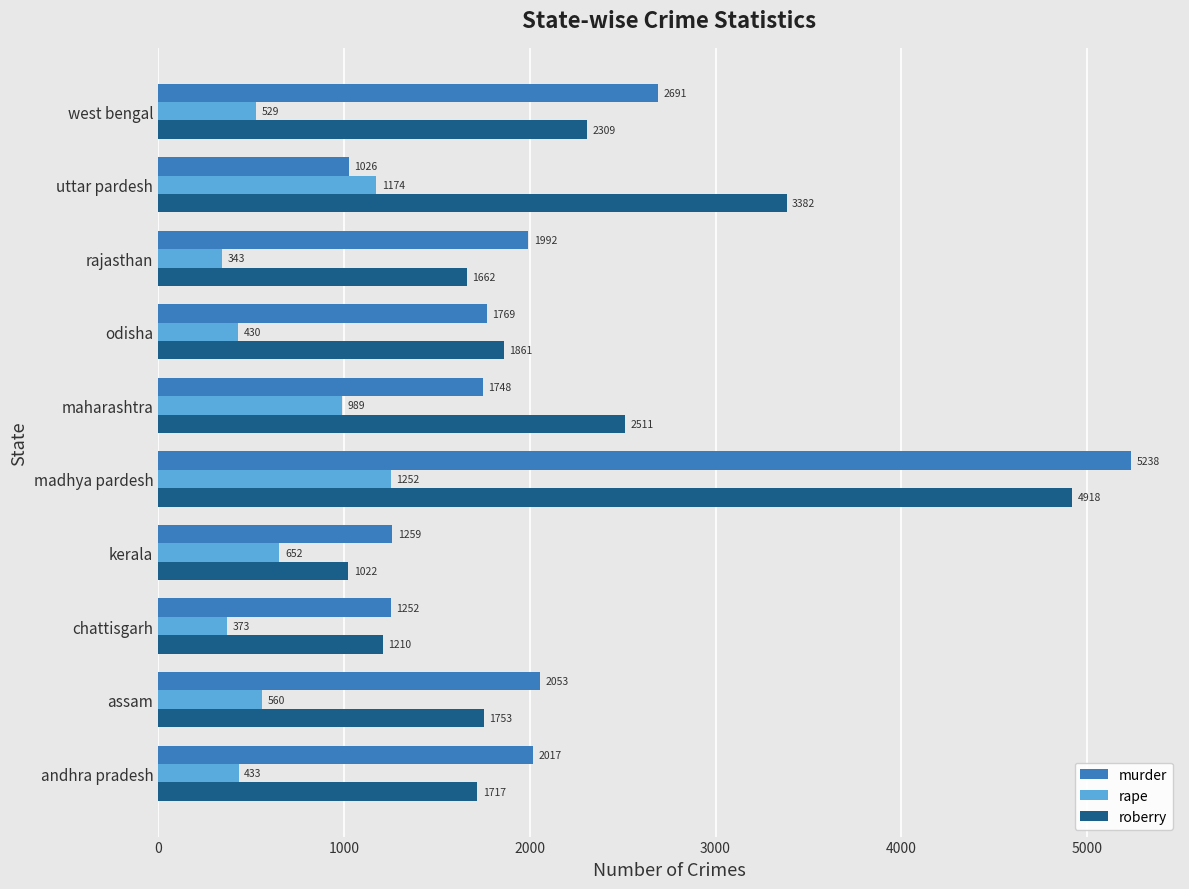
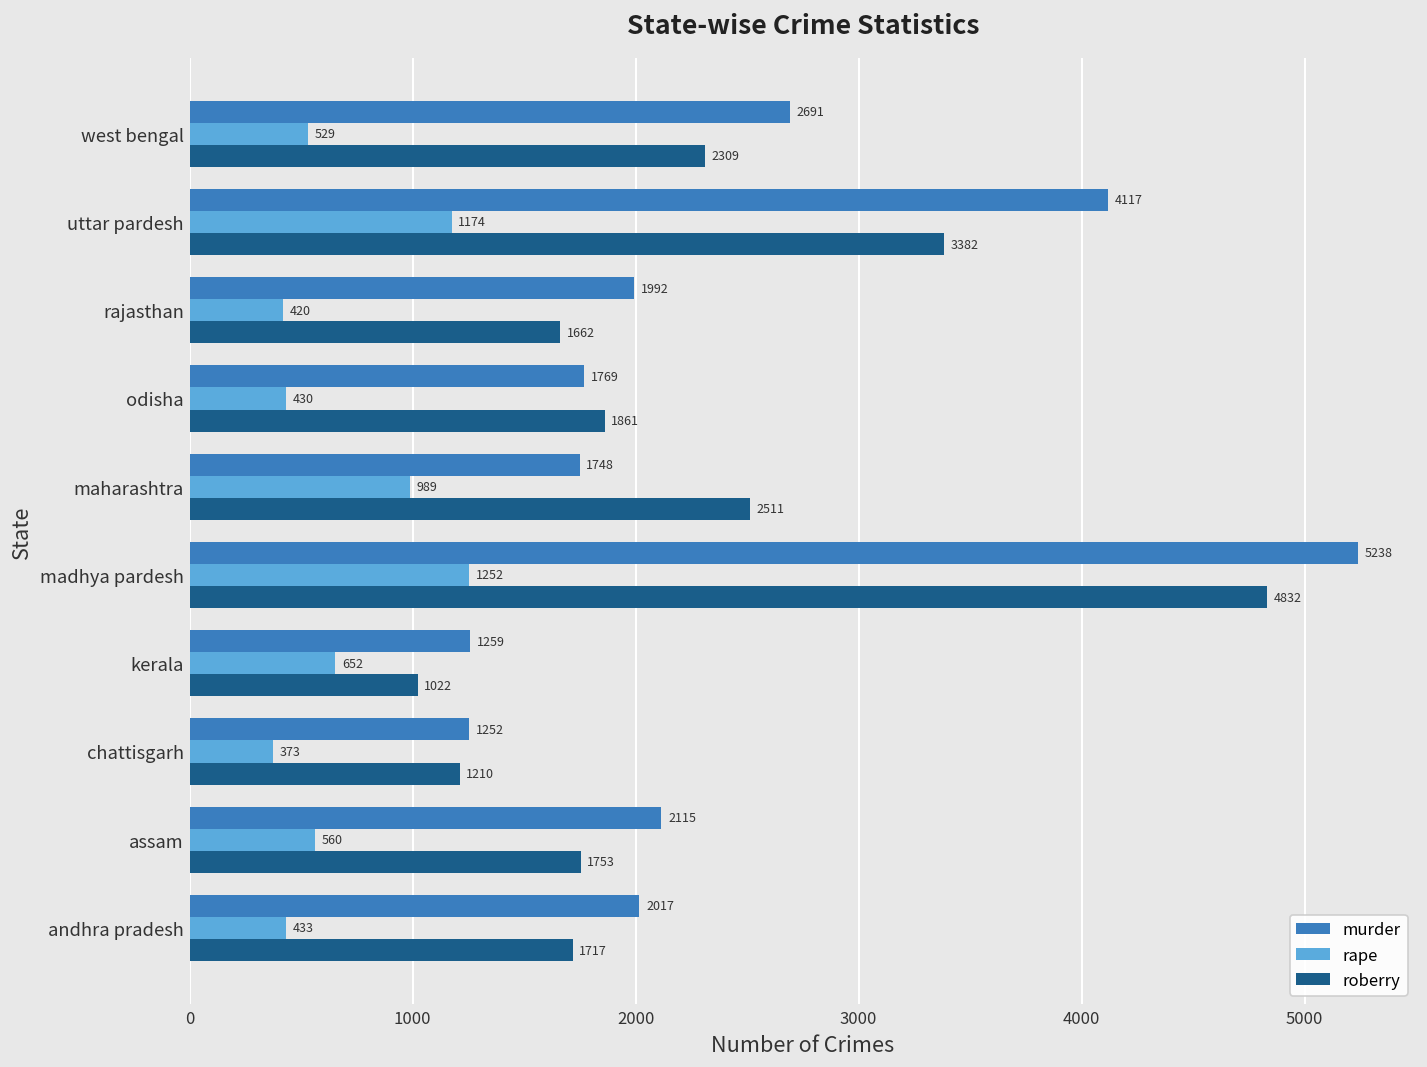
murder, uttar pardesh: 1026 -> 4117
rape, rajasthan: 343 -> 420
roberry, madhya pardesh: 4918 -> 4832
murder, assam: 2053 -> 2115
